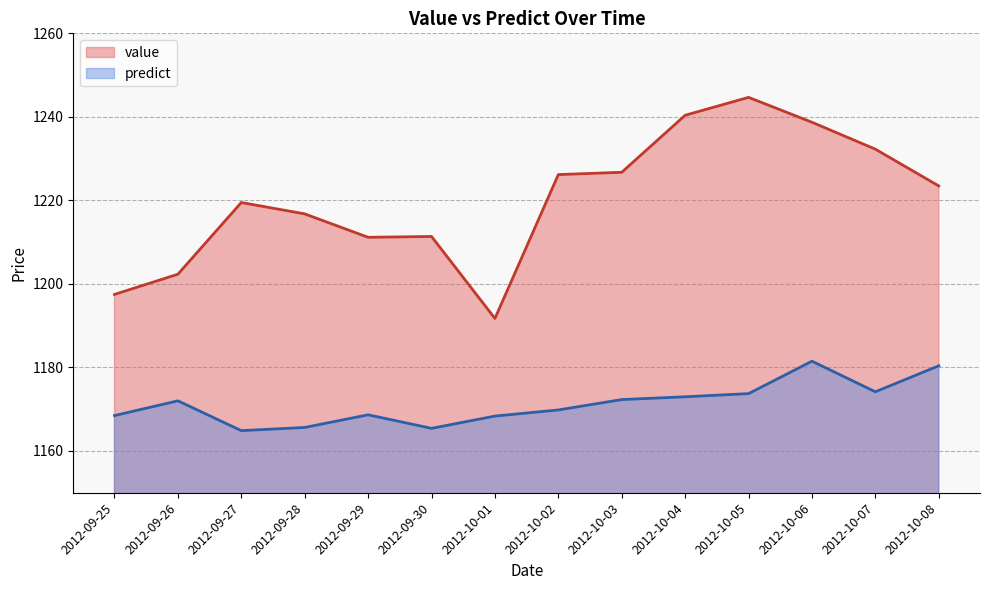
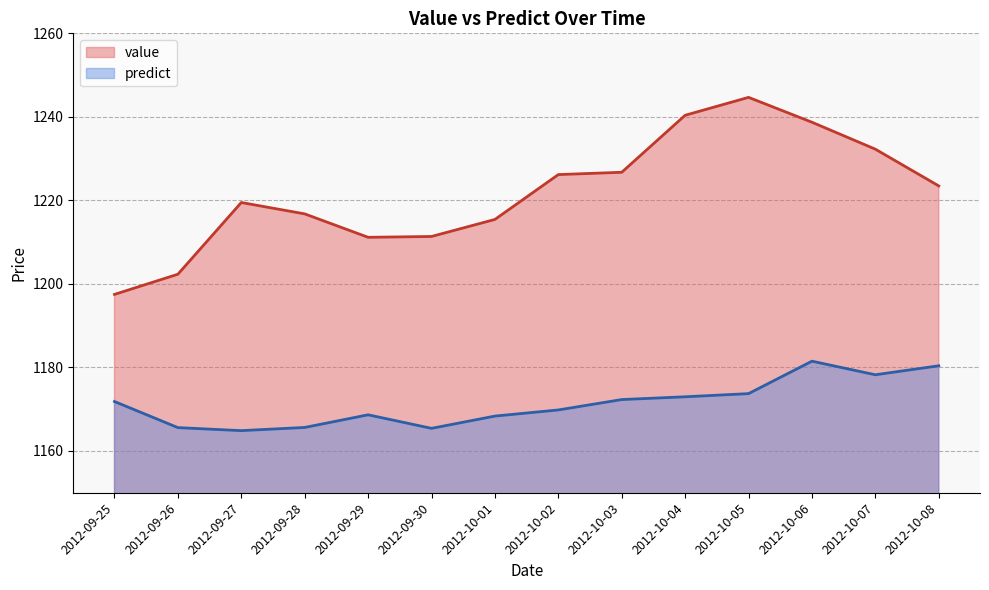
predict, 2012-09-25: 1168 -> 1172
predict, 2012-09-26: 1172 -> 1166
value, 2012-10-01: 1192 -> 1215
predict, 2012-10-07: 1174 -> 1178
